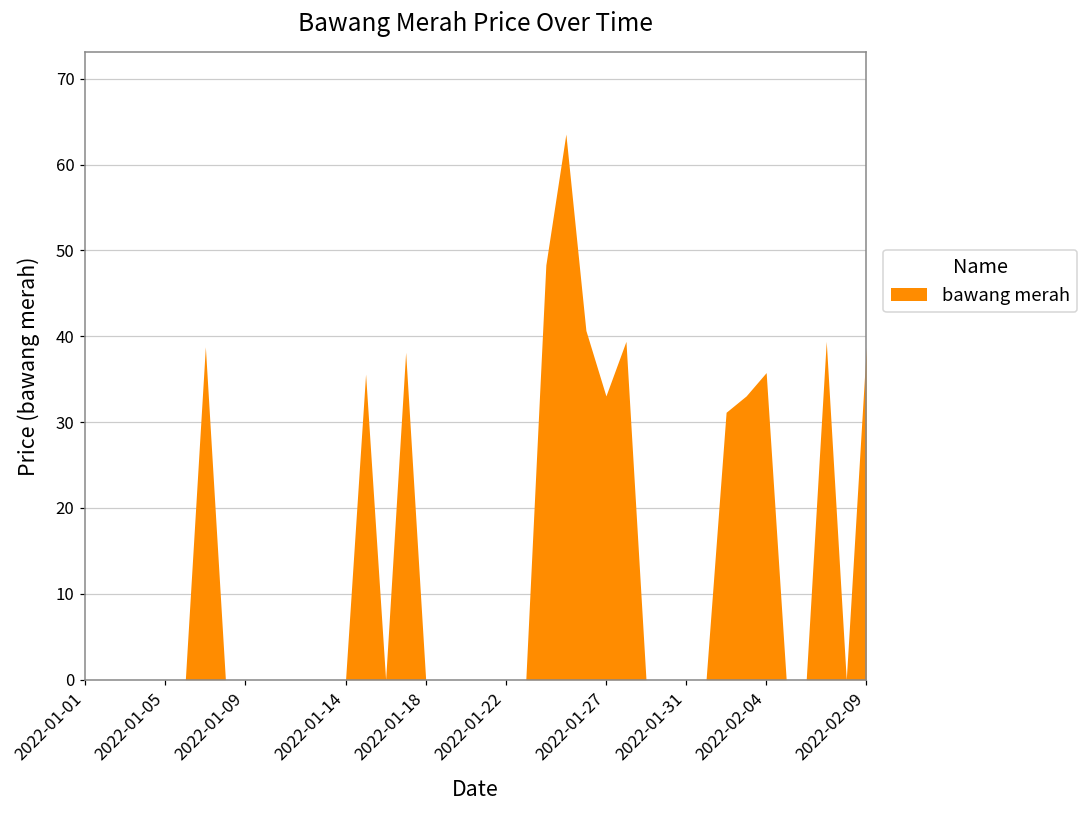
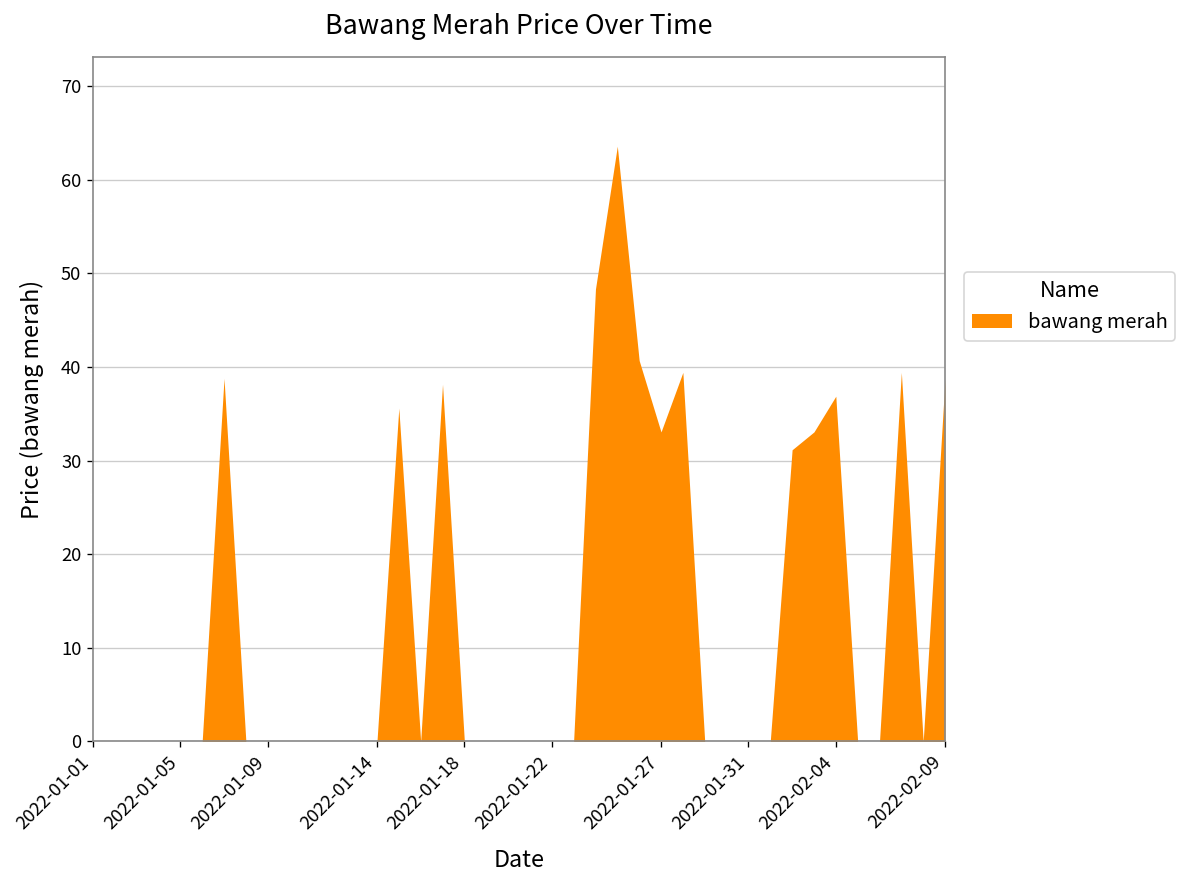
2022-02-04: 36 -> 37
